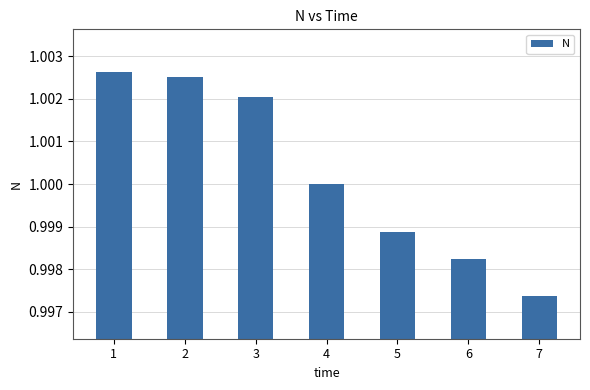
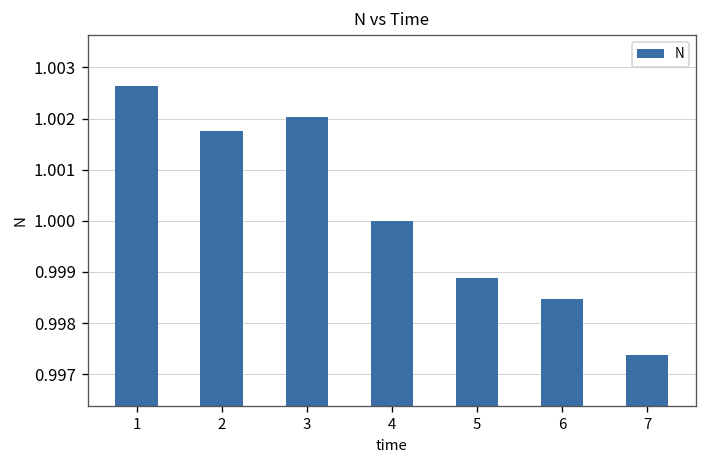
2: 1.0025 -> 1.0018
6: 0.9982 -> 0.9985
